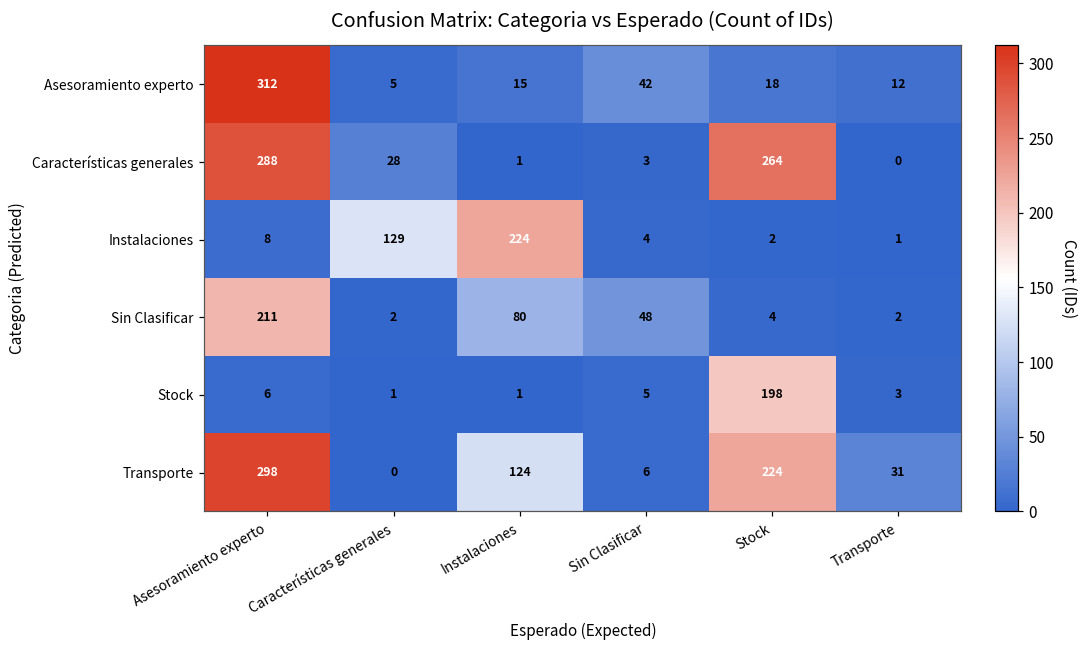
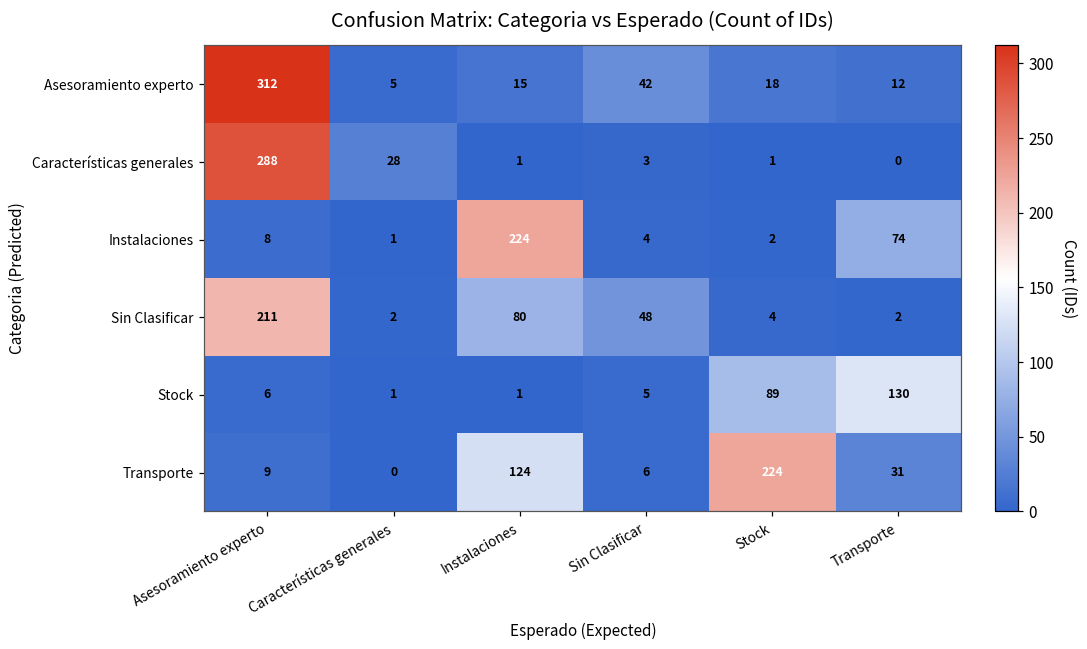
Características generales, Stock: 264 -> 1
Instalaciones, Características generales: 129 -> 1
Instalaciones, Transporte: 1 -> 74
Stock, Stock: 198 -> 89
Stock, Transporte: 3 -> 130
Transporte, Asesoramiento experto: 298 -> 9
